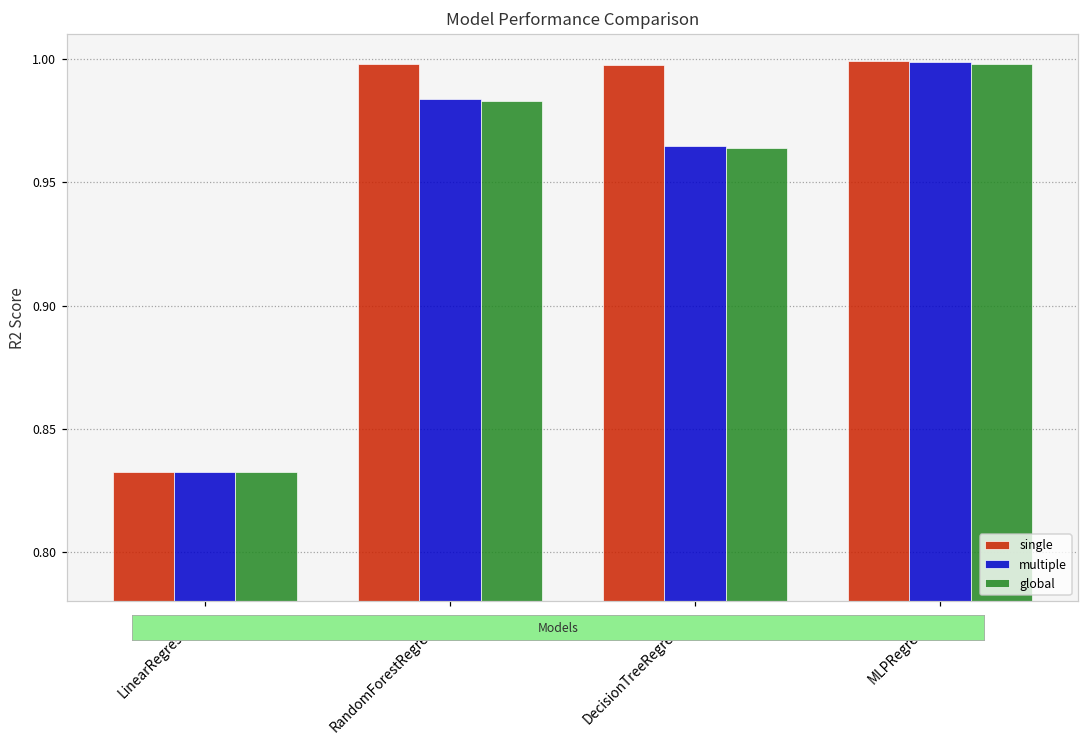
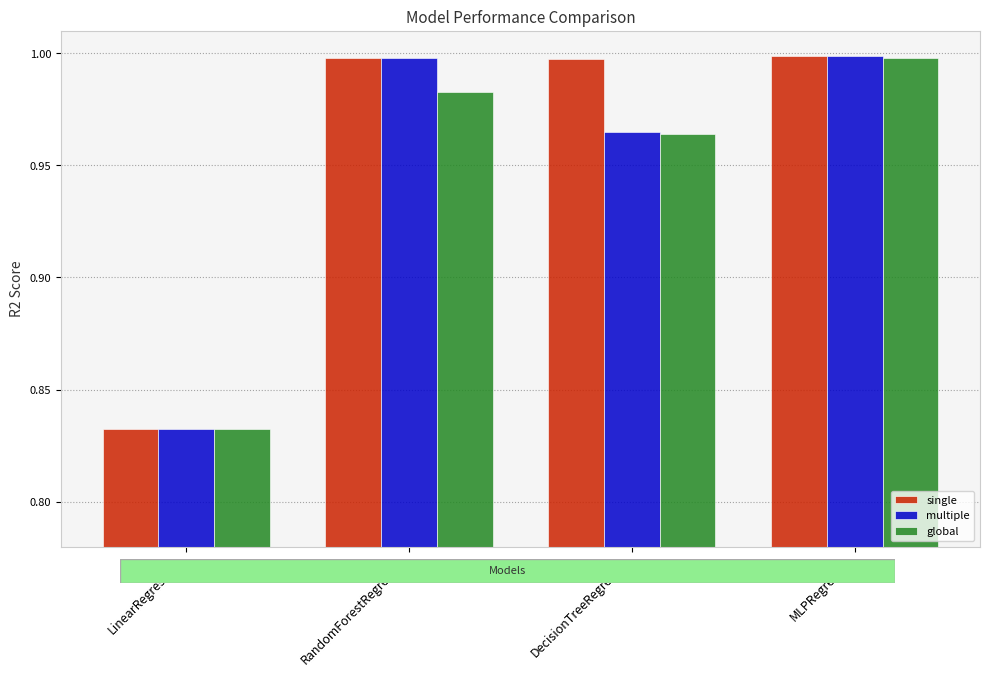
multiple, RandomForestRegressor: 0.984 -> 0.998
